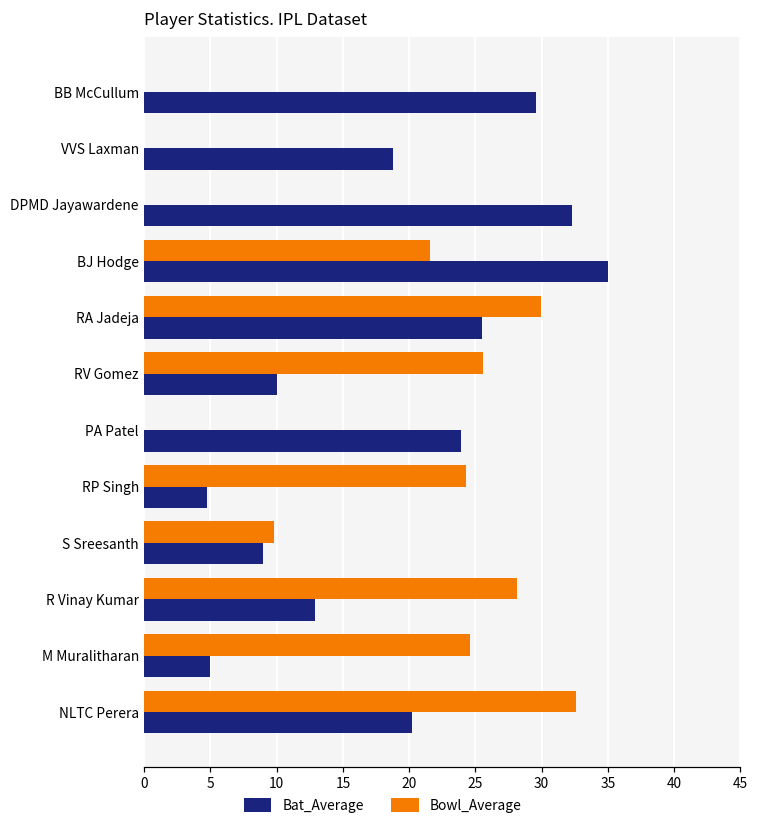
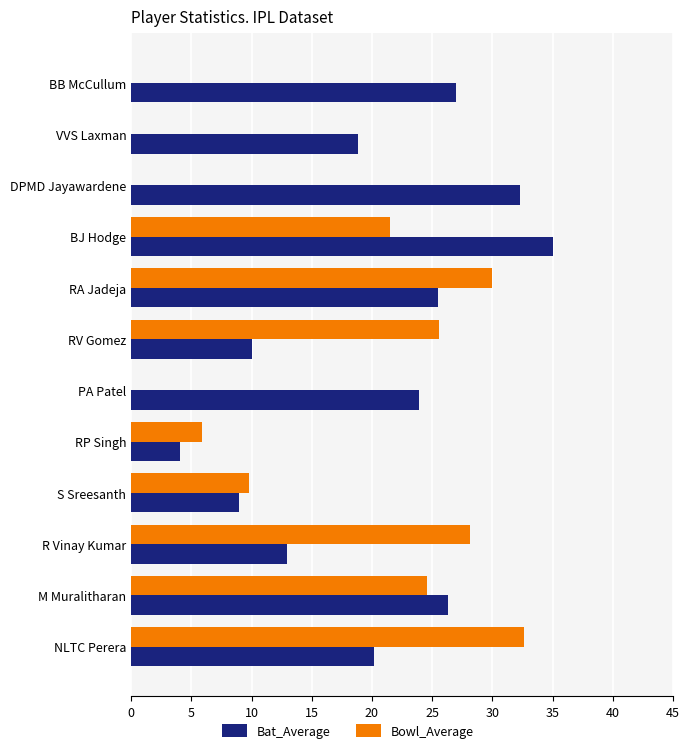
Bat_Average, BB McCullum: 29.6 -> 27.0
Bowl_Average, RP Singh: 24.3 -> 5.9
Bat_Average, RP Singh: 4.7 -> 4.1
Bat_Average, M Muralitharan: 5.0 -> 26.3
